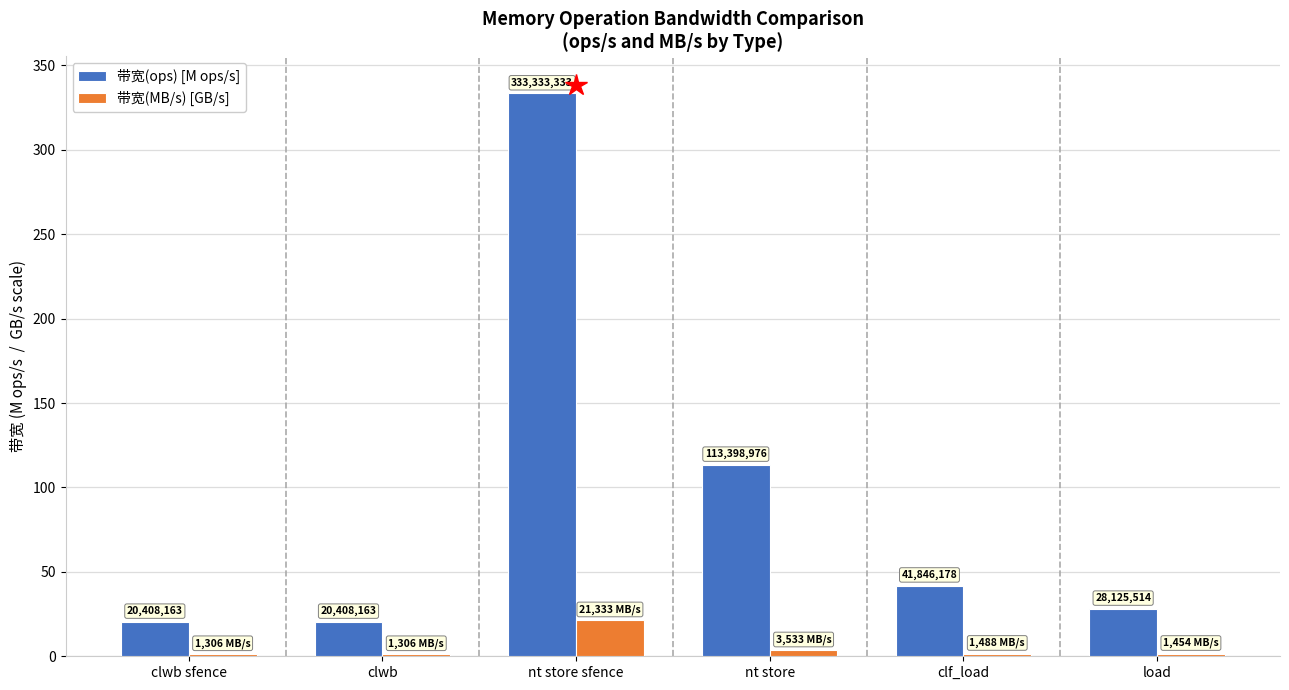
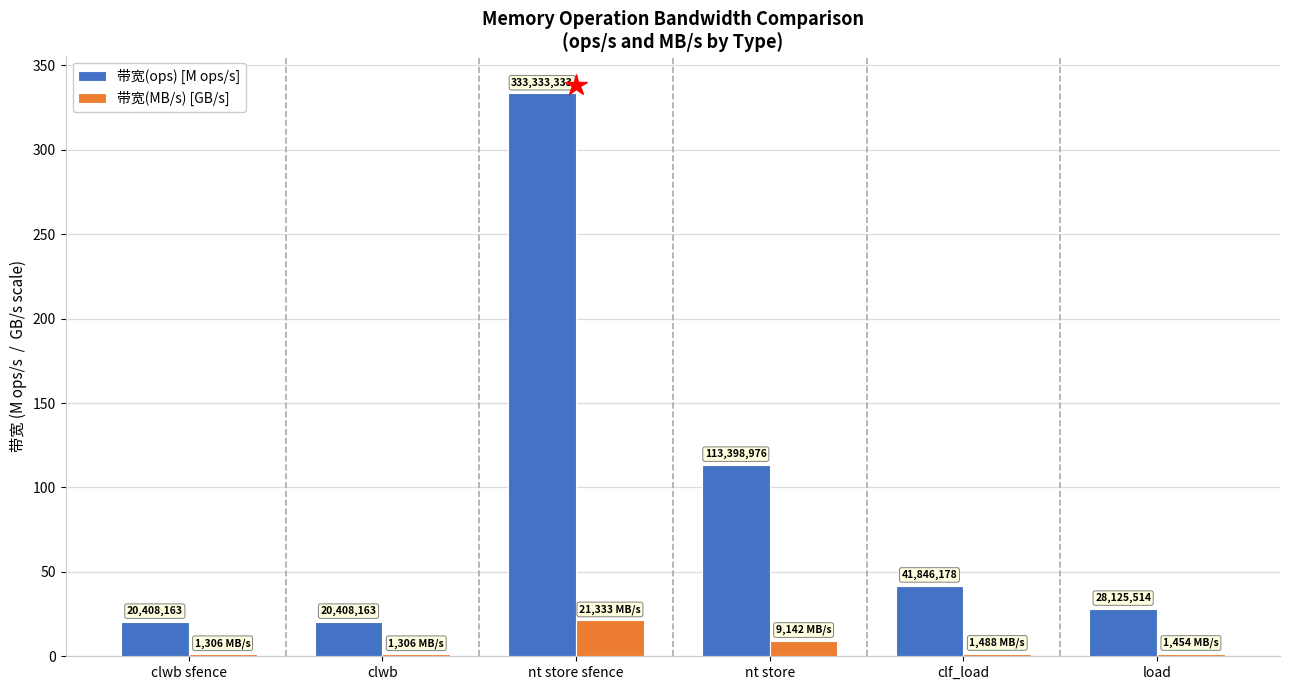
带宽(MB/s) [GB/s], nt store: 3,533 -> 9,142
